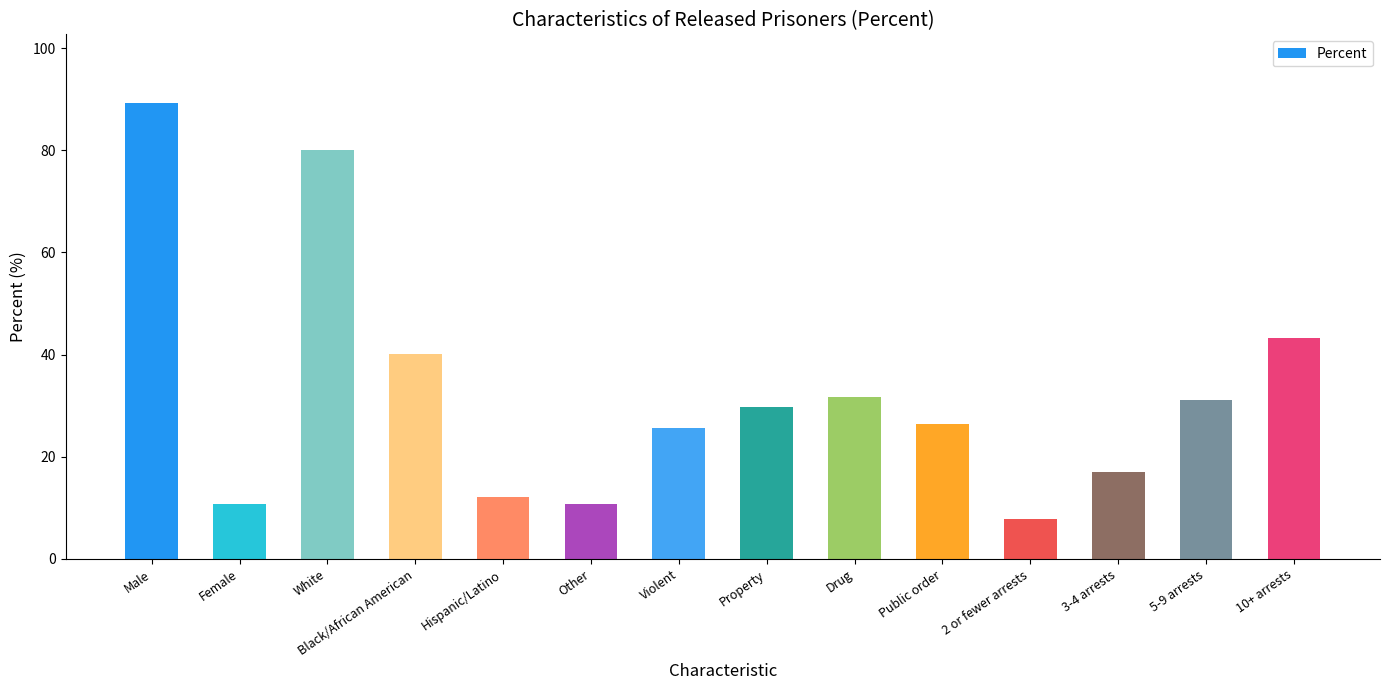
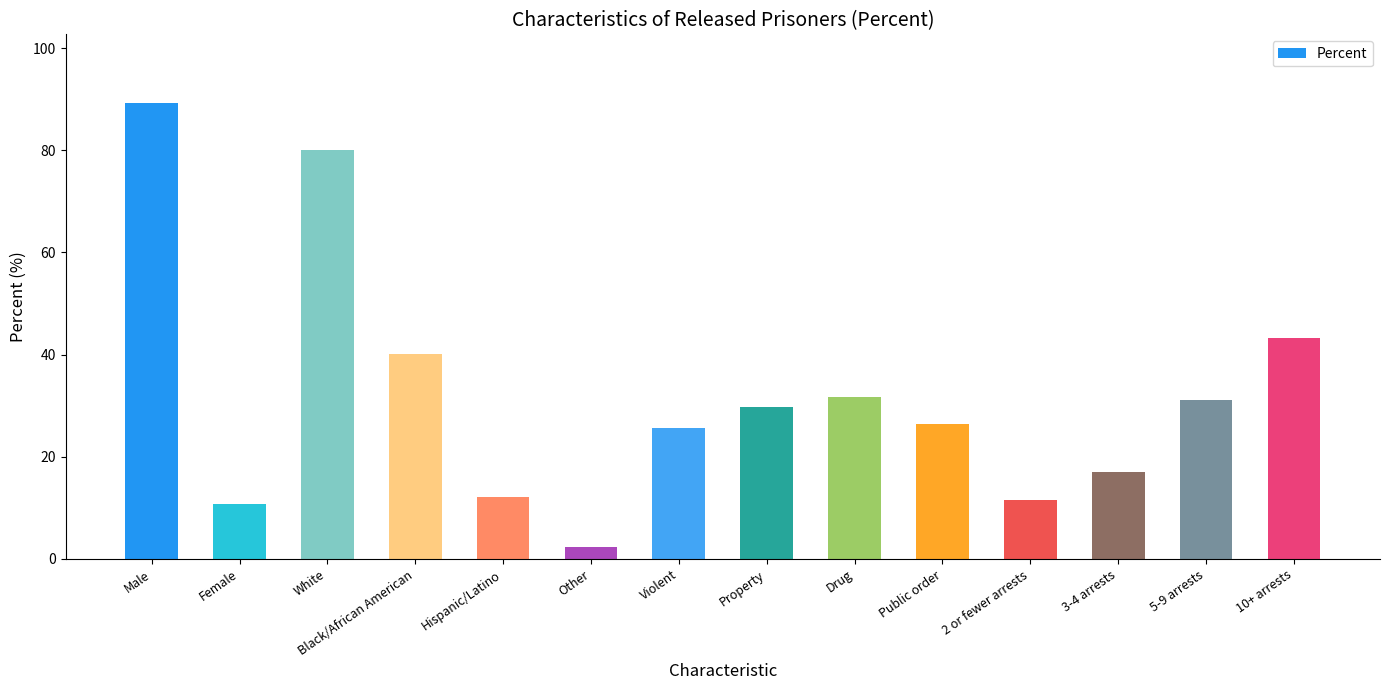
Other: 11 -> 2
2 or fewer arrests: 8 -> 12
